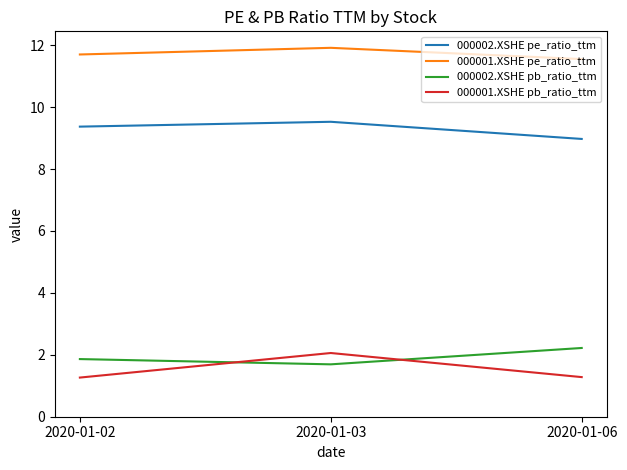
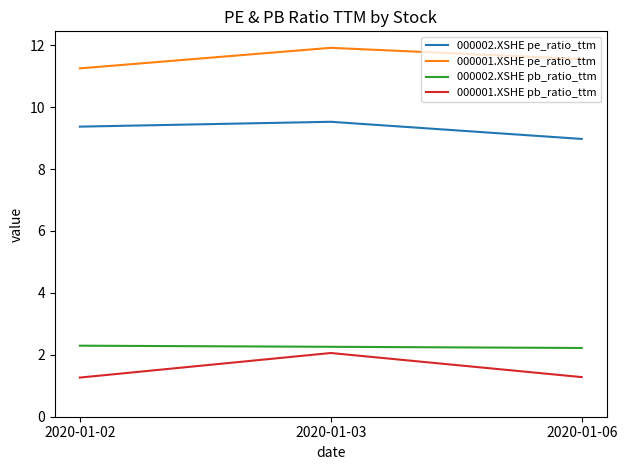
000001.XSHE pe_ratio_ttm, 2020-01-02: 11.7 -> 11.3
000002.XSHE pb_ratio_ttm, 2020-01-02: 1.9 -> 2.3
000002.XSHE pb_ratio_ttm, 2020-01-03: 1.7 -> 2.3
